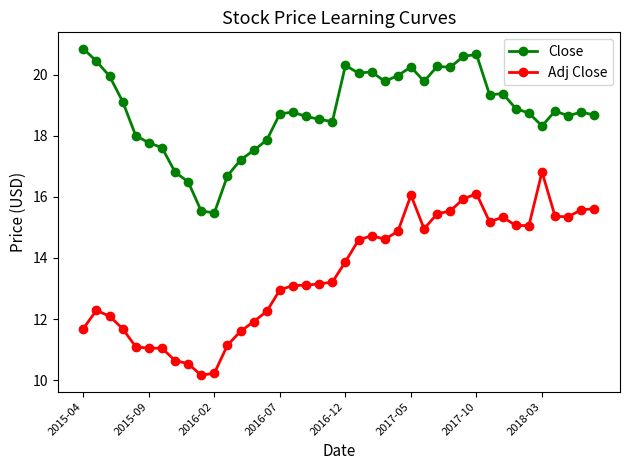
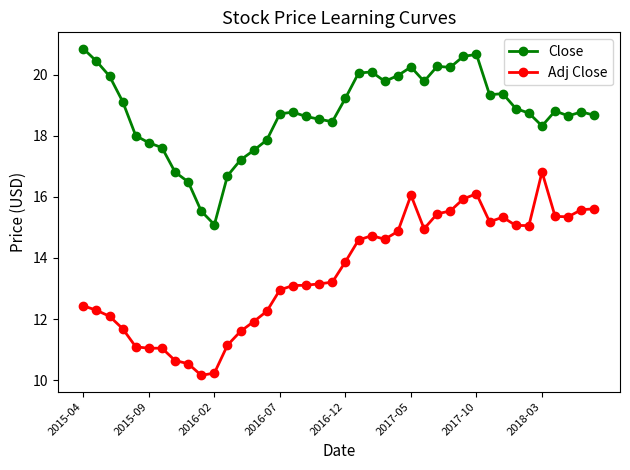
Adj Close, 2015-04: 11.7 -> 12.4
Close, 2016-02: 15.5 -> 15.1
Close, 2016-12: 20.3 -> 19.2
